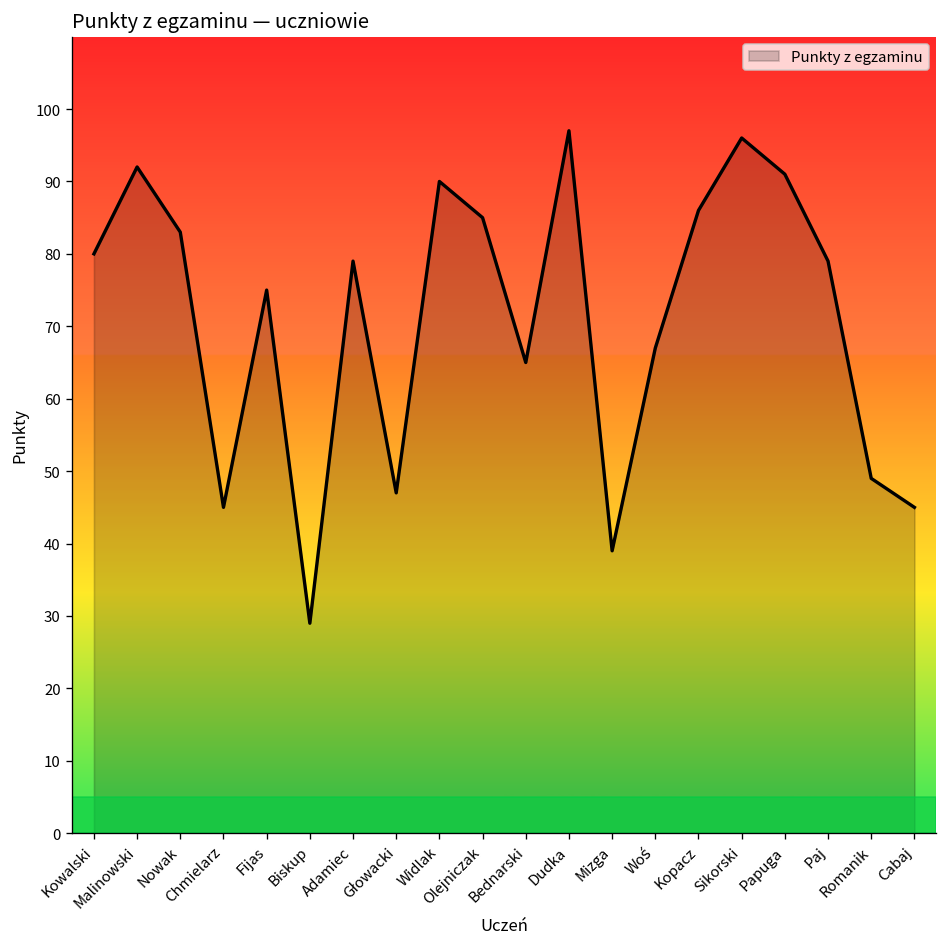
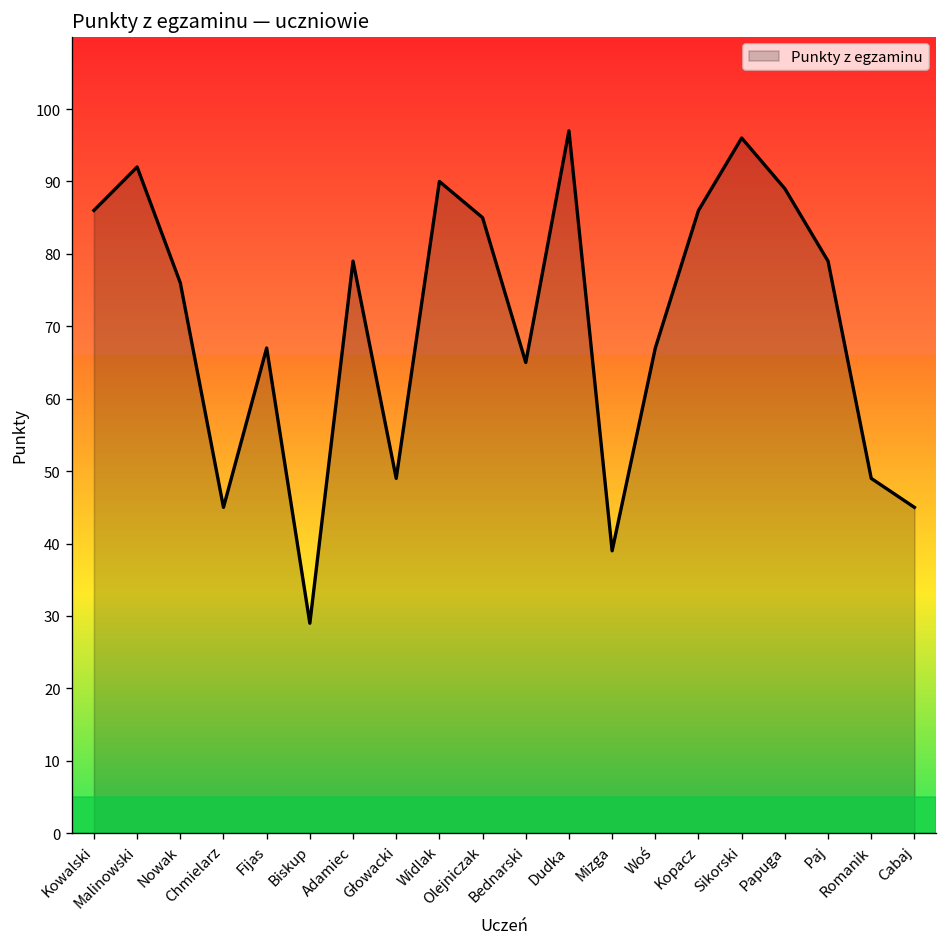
Kowalski: 80 -> 86
Nowak: 83 -> 76
Fijas: 75 -> 67
Głowacki: 47 -> 49
Papuga: 91 -> 89
